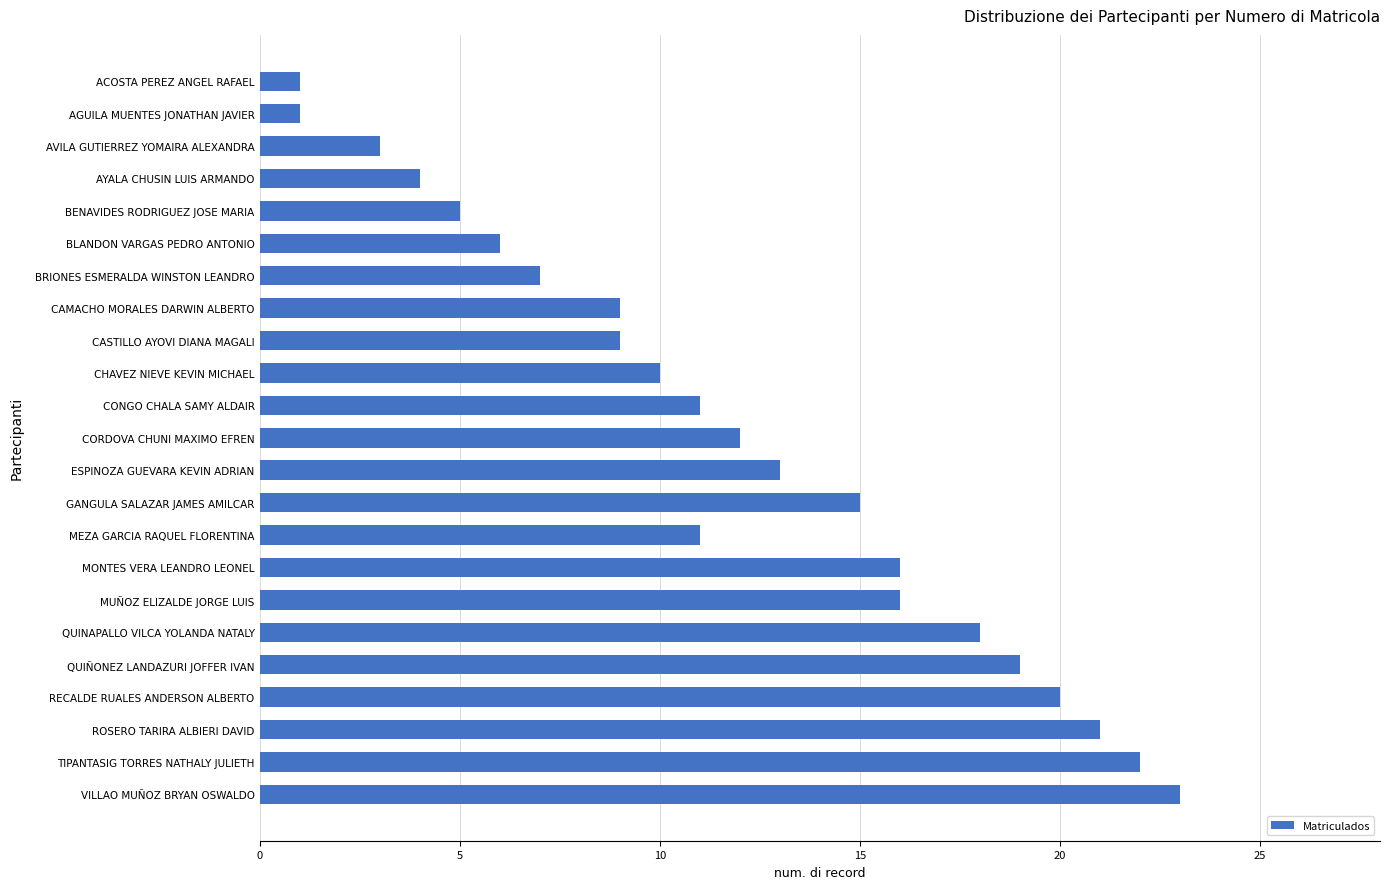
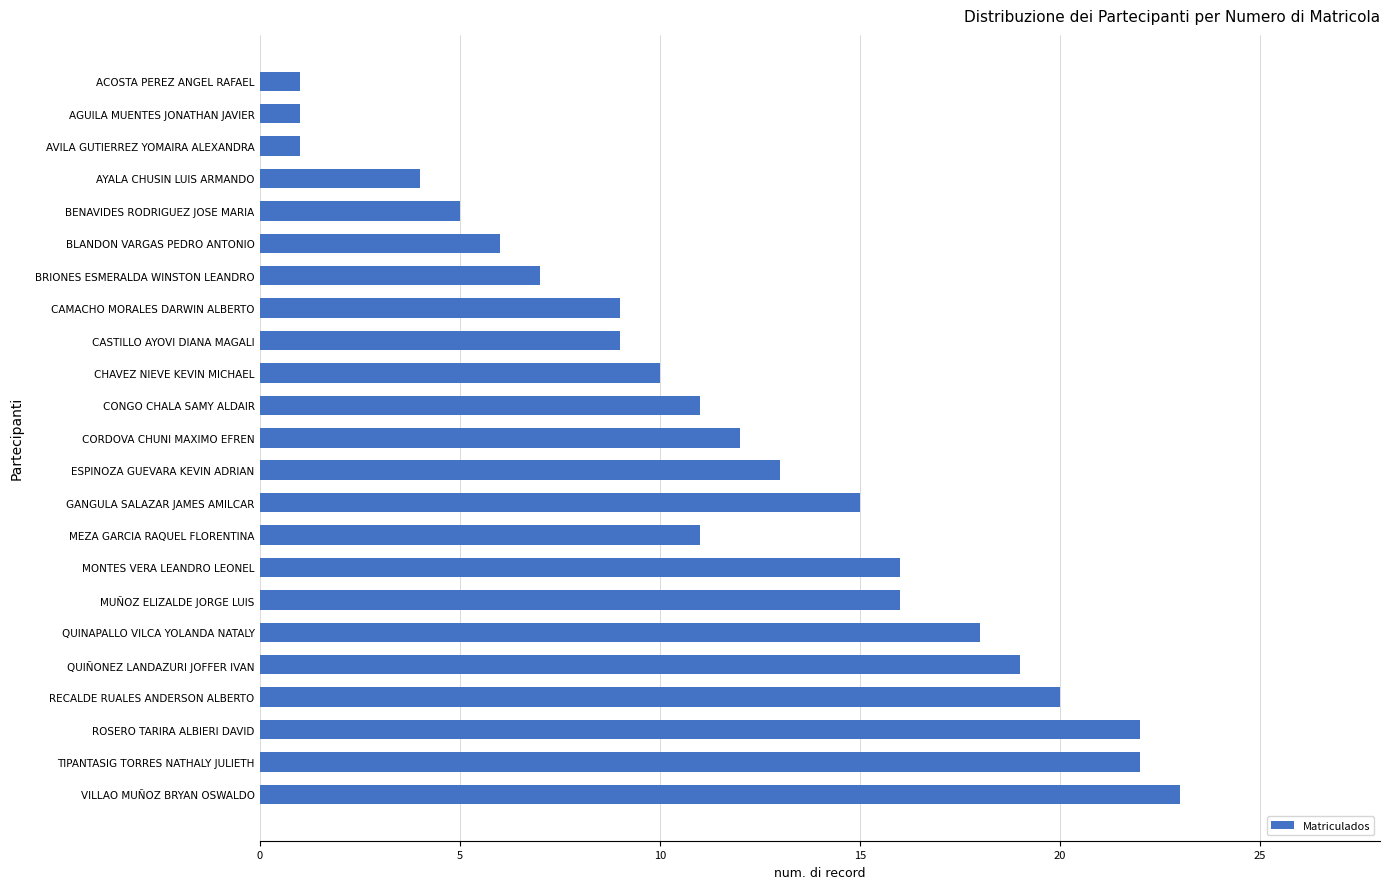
AVILA GUTIERREZ YOMAIRA ALEXANDRA: 3 -> 1
ROSERO TARIRA ALBIERI DAVID: 21 -> 22
